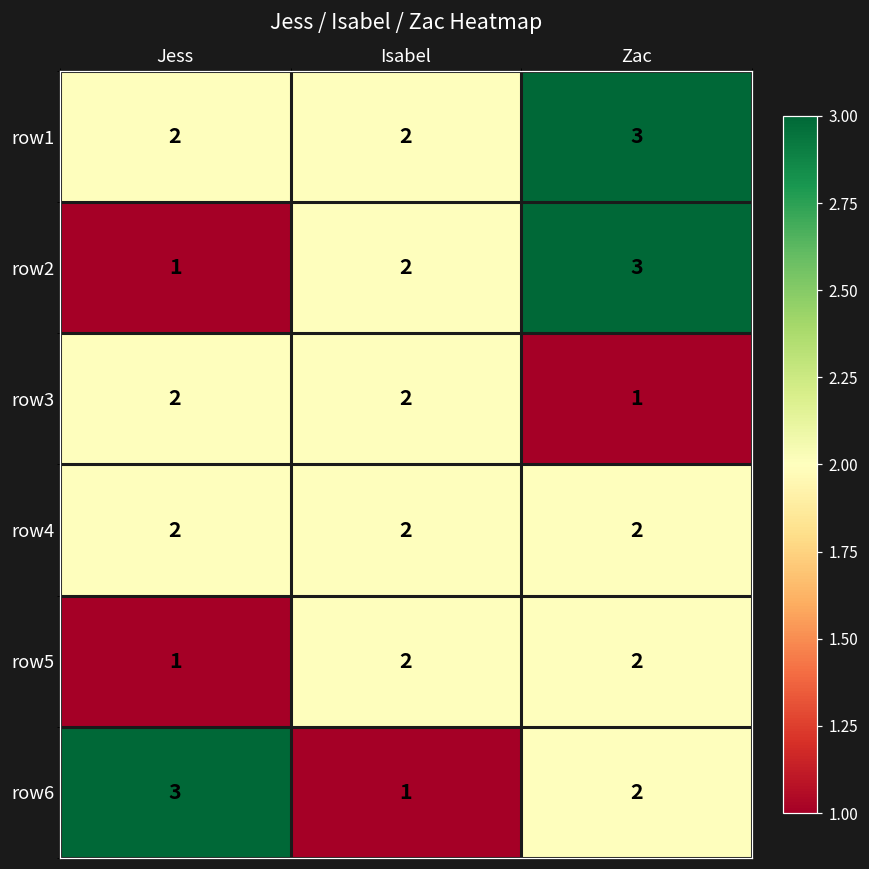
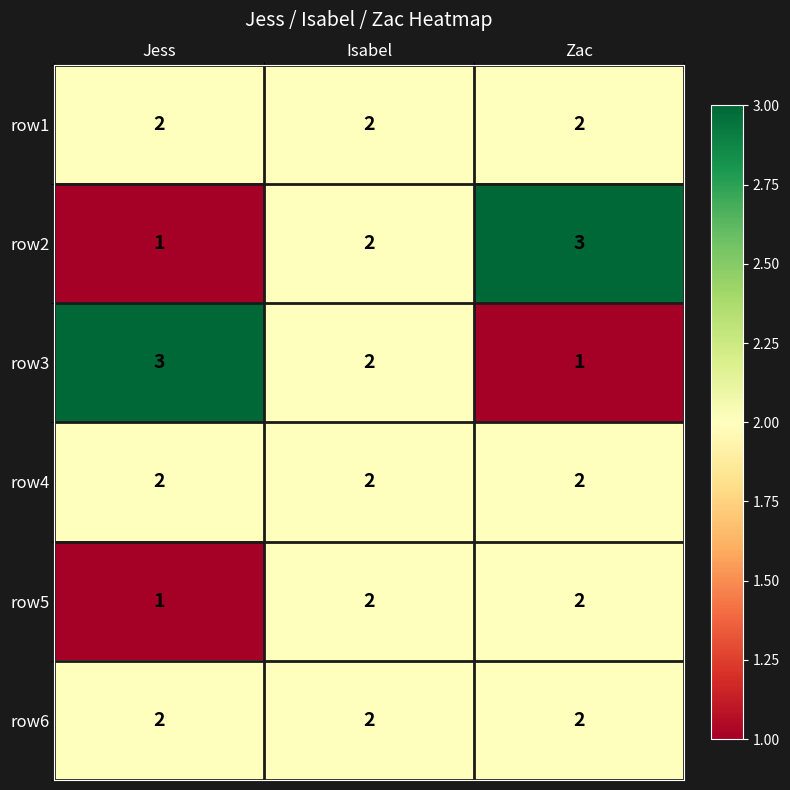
row1, Zac: 3 -> 2
row3, Jess: 2 -> 3
row6, Jess: 3 -> 2
row6, Isabel: 1 -> 2
